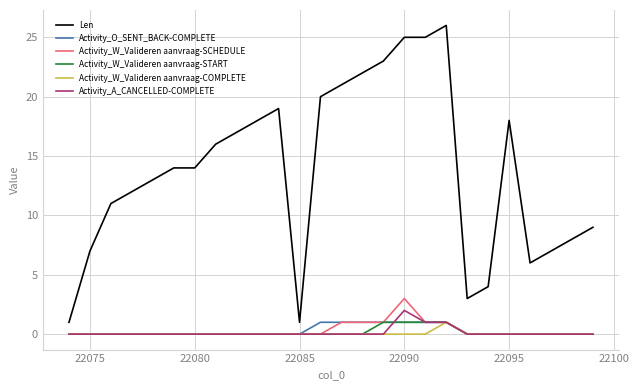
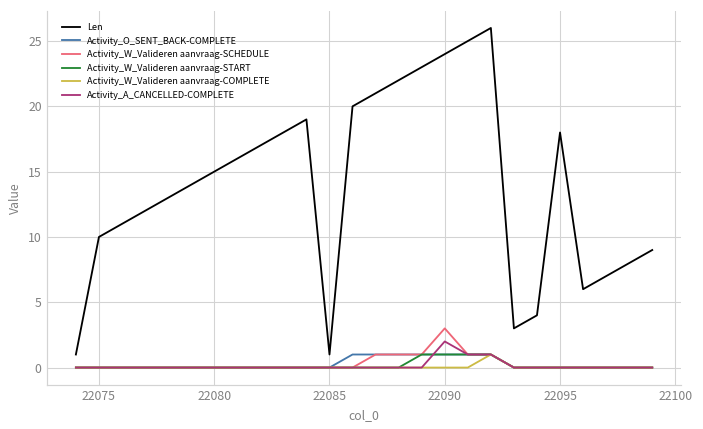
Len, 22075: 7 -> 10
Len, 22080: 14 -> 15
Len, 22090: 25 -> 24
